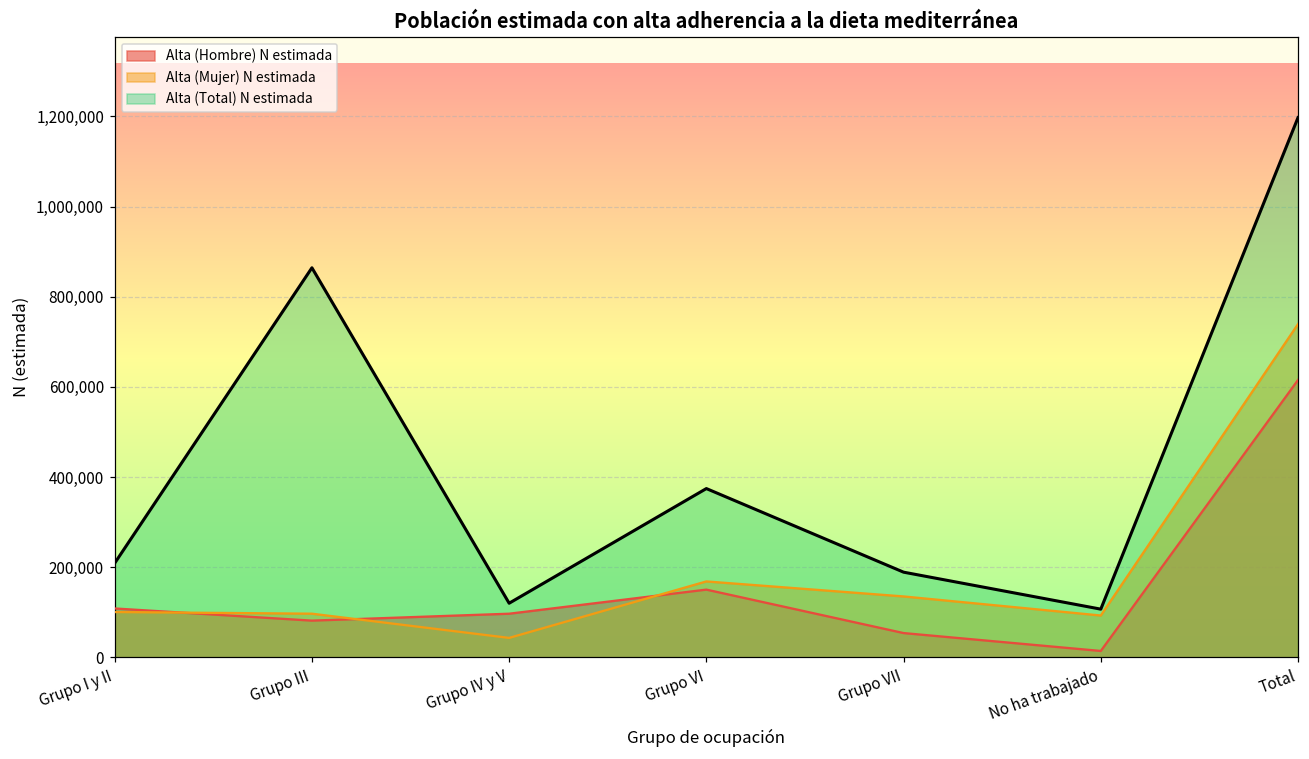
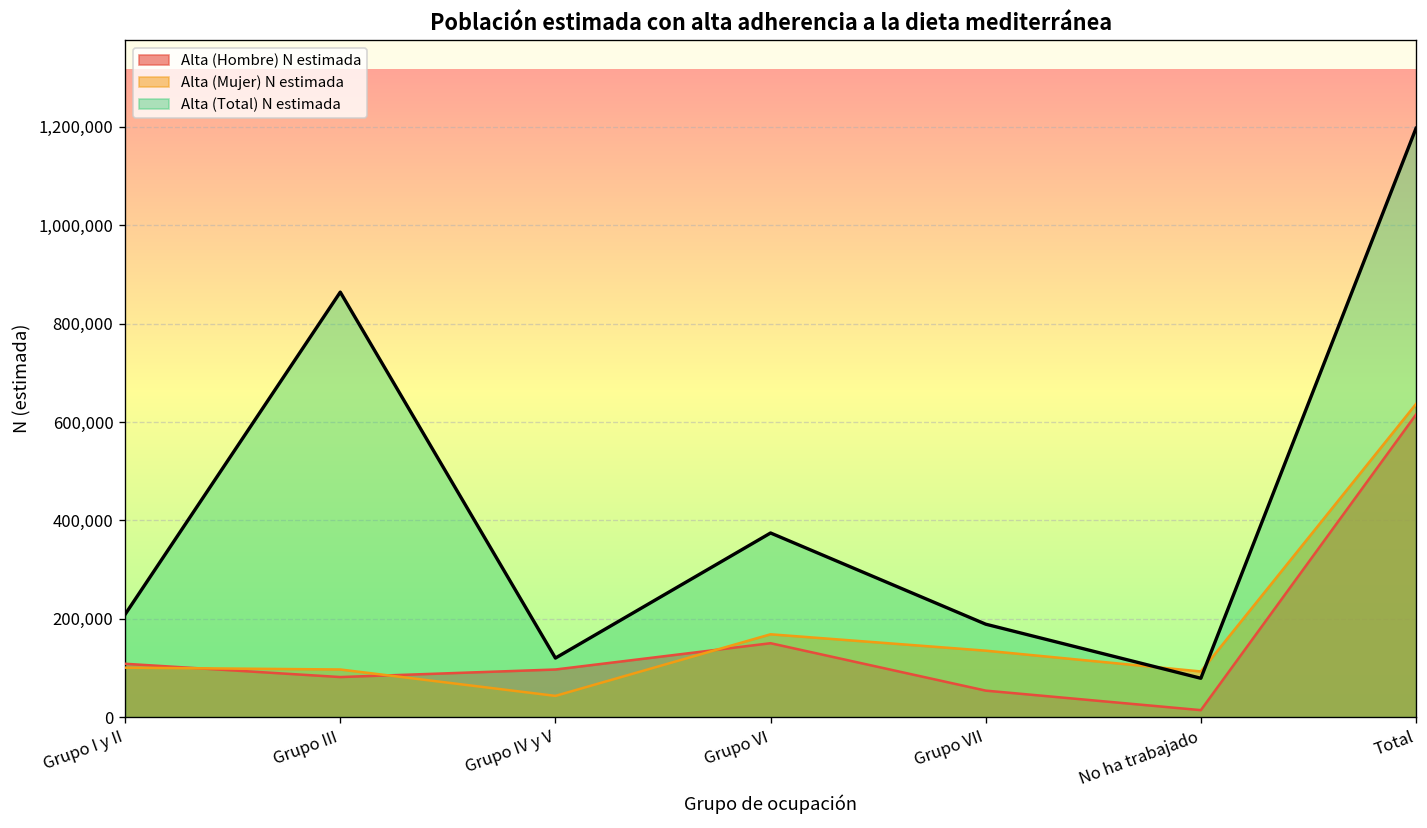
Alta (Total) N estimada, No ha trabajado: 110,000 -> 80,000
Alta (Mujer) N estimada, Total: 740,000 -> 640,000
